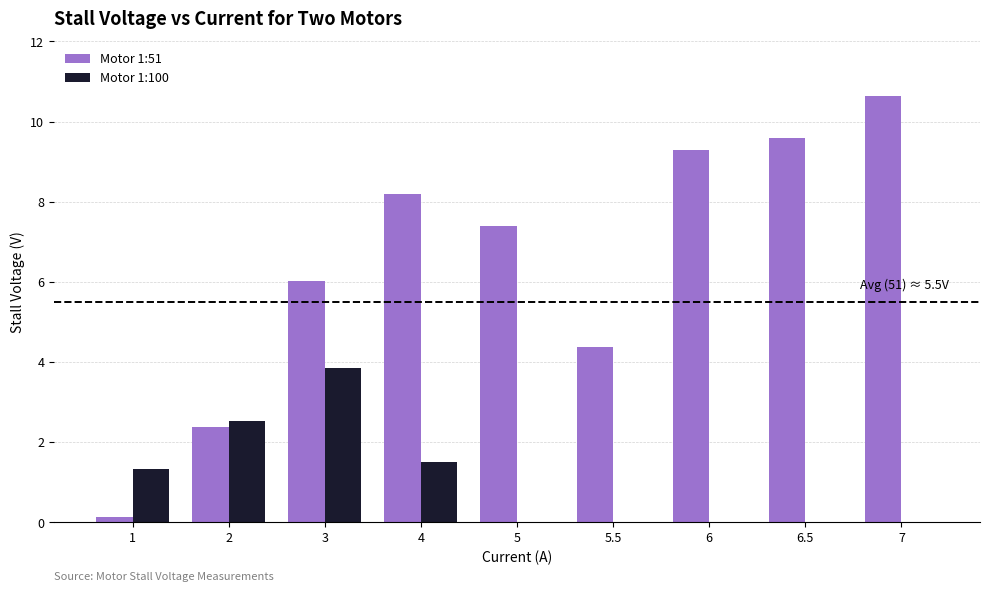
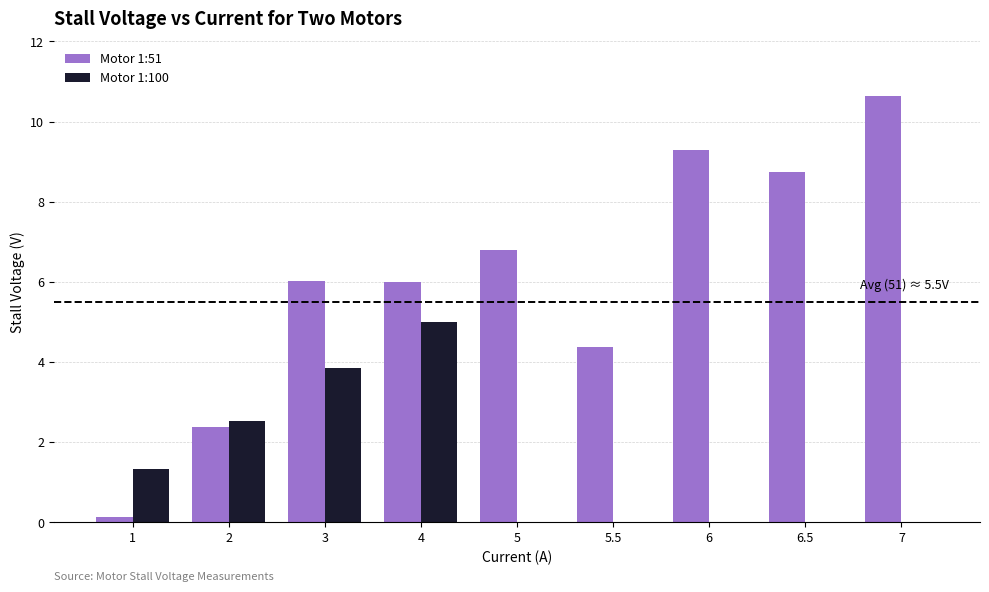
Motor 1:51, 4: 8.2 -> 6.0
Motor 1:100, 4: 1.5 -> 5.0
Motor 1:51, 5: 7.4 -> 6.8
Motor 1:51, 6.5: 9.6 -> 8.7
